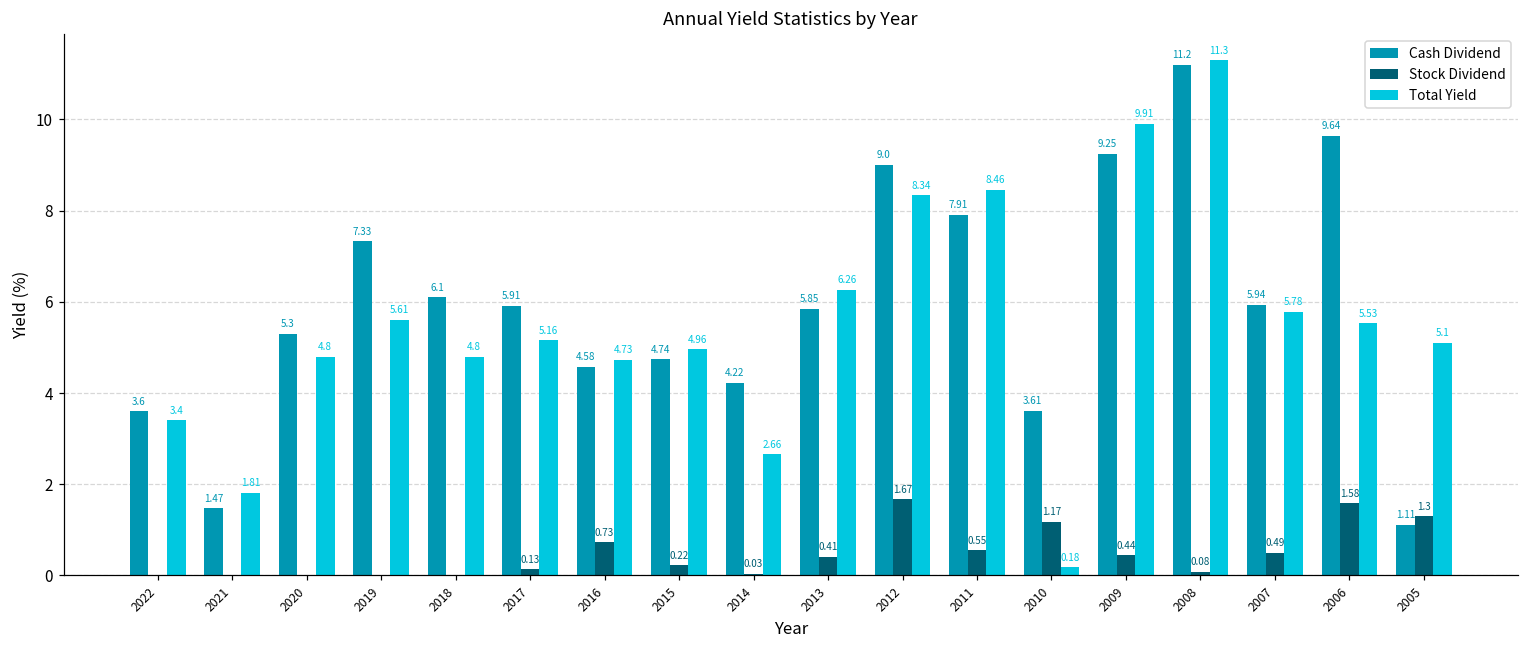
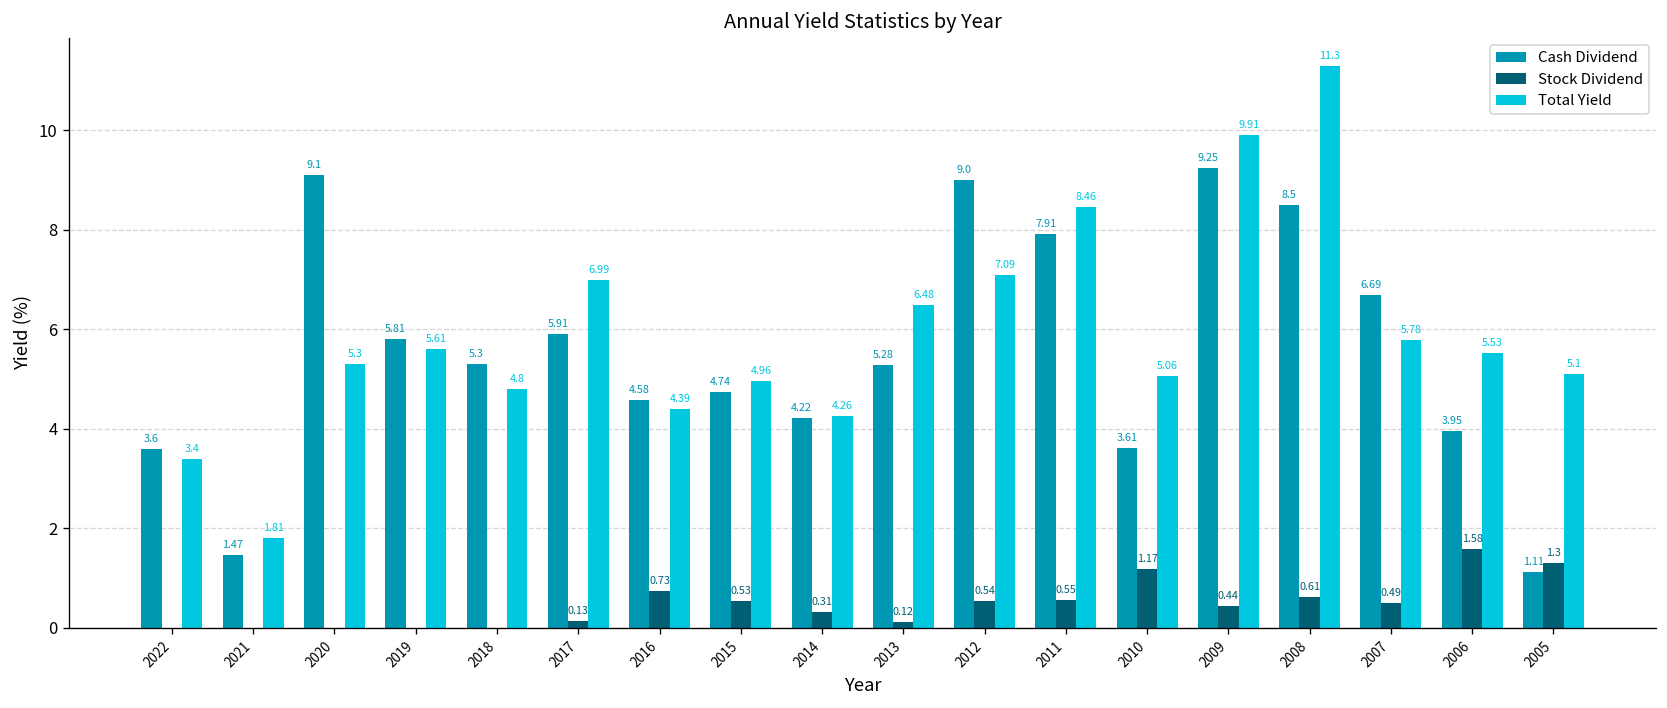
Cash Dividend, 2020: 5.3 -> 9.1
Total Yield, 2020: 4.8 -> 5.3
Cash Dividend, 2019: 7.33 -> 5.81
Cash Dividend, 2018: 6.1 -> 5.3
Total Yield, 2017: 5.16 -> 6.99
Total Yield, 2016: 4.73 -> 4.39
Stock Dividend, 2015: 0.22 -> 0.53
Stock Dividend, 2014: 0.03 -> 0.31
Total Yield, 2014: 2.66 -> 4.26
Cash Dividend, 2013: 5.85 -> 5.28
Stock Dividend, 2013: 0.41 -> 0.12
Total Yield, 2013: 6.26 -> 6.48
Stock Dividend, 2012: 1.67 -> 0.54
Total Yield, 2012: 8.34 -> 7.09
Total Yield, 2010: 0.18 -> 5.06
Cash Dividend, 2008: 11.2 -> 8.5
Stock Dividend, 2008: 0.08 -> 0.61
Cash Dividend, 2007: 5.94 -> 6.69
Cash Dividend, 2006: 9.64 -> 3.95
